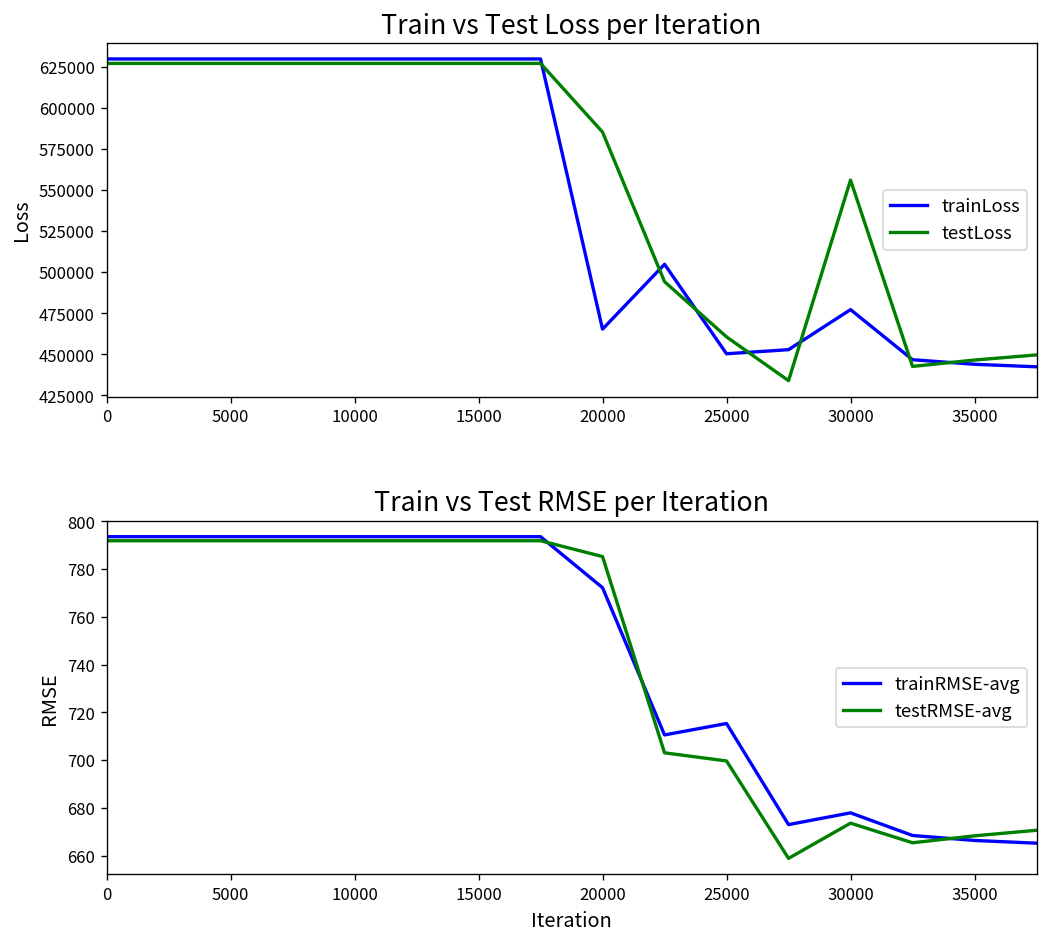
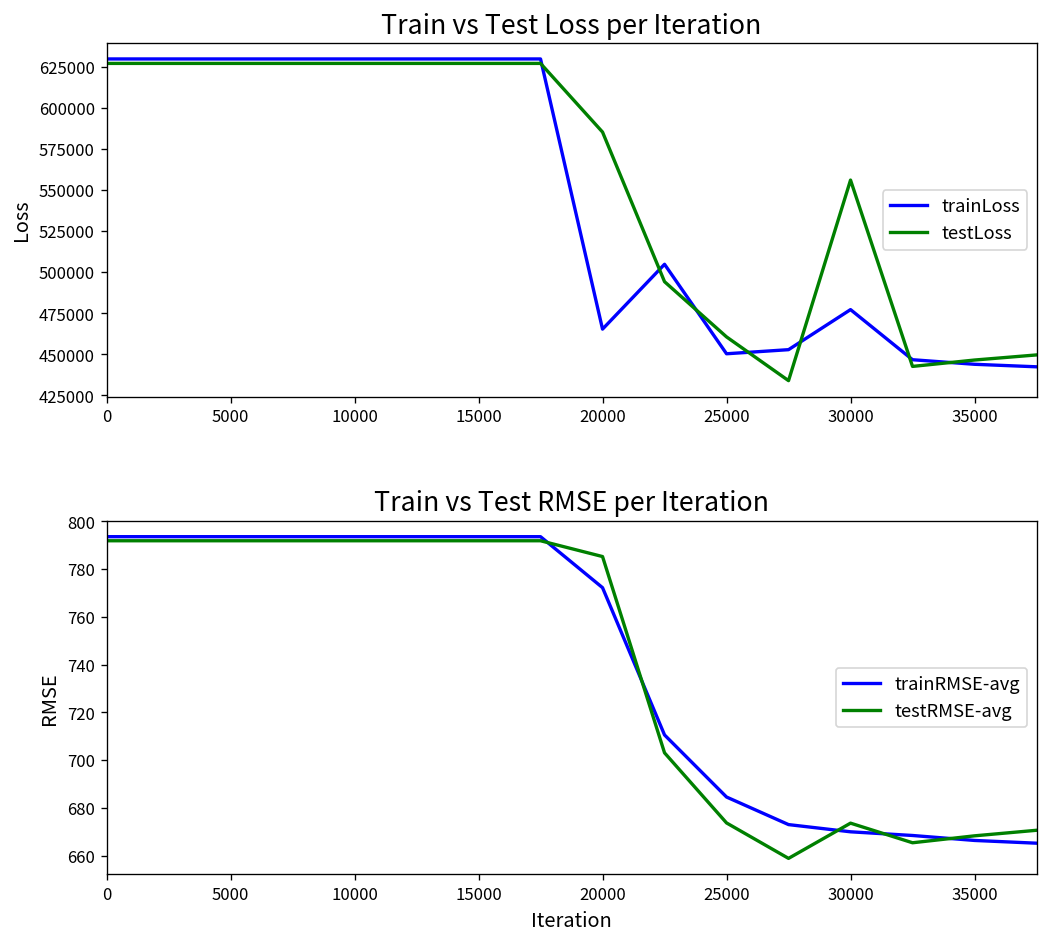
Train vs Test RMSE per Iteration, trainRMSE-avg, 25000: 715 -> 685
Train vs Test RMSE per Iteration, testRMSE-avg, 25000: 700 -> 674
Train vs Test RMSE per Iteration, trainRMSE-avg, 30000: 678 -> 670
